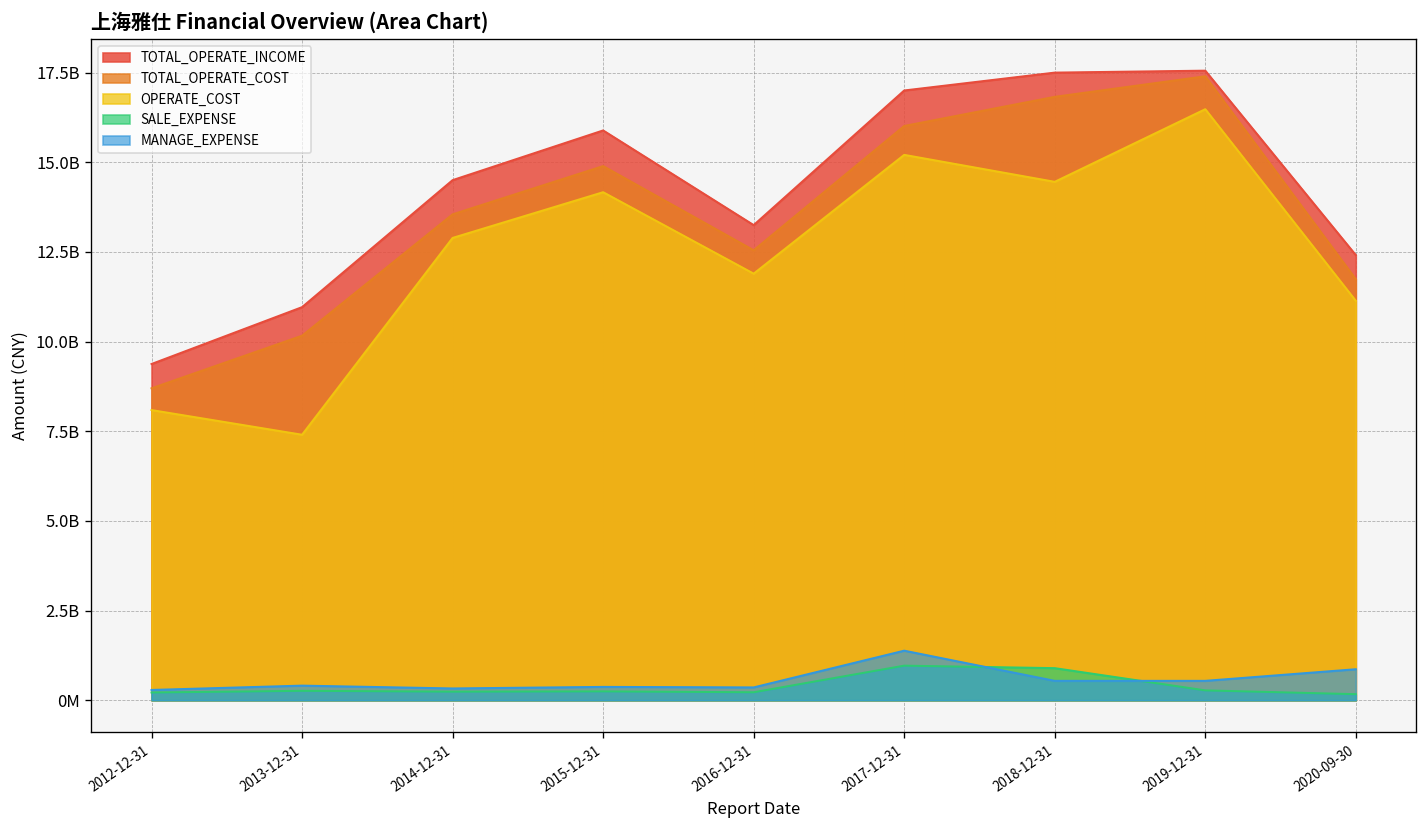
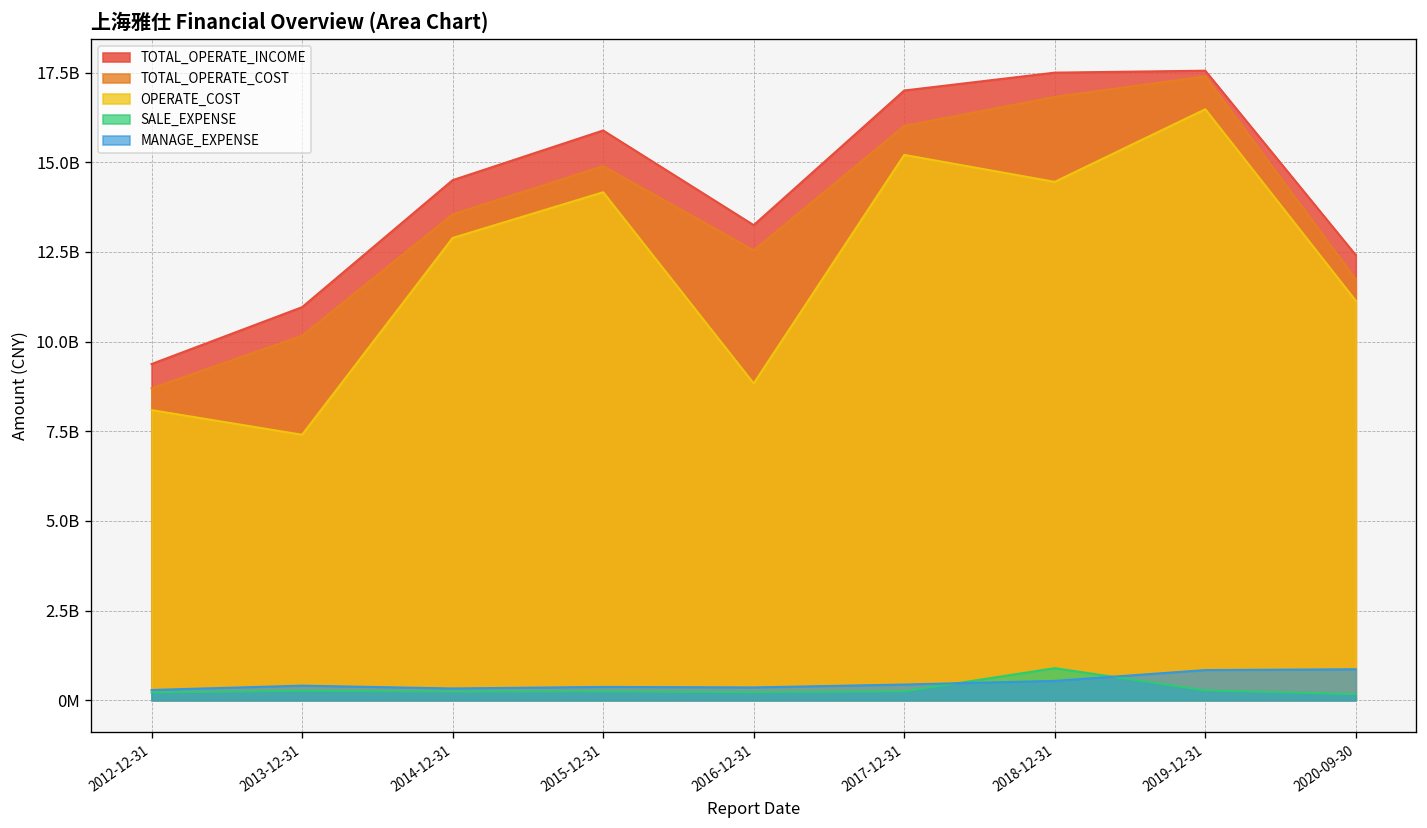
OPERATE_COST, 2016-12-31: 11900000000 -> 8800000000
SALE_EXPENSE, 2017-12-31: 1000000000 -> 200000000
MANAGE_EXPENSE, 2017-12-31: 1400000000 -> 400000000
MANAGE_EXPENSE, 2019-12-31: 500000000 -> 800000000
